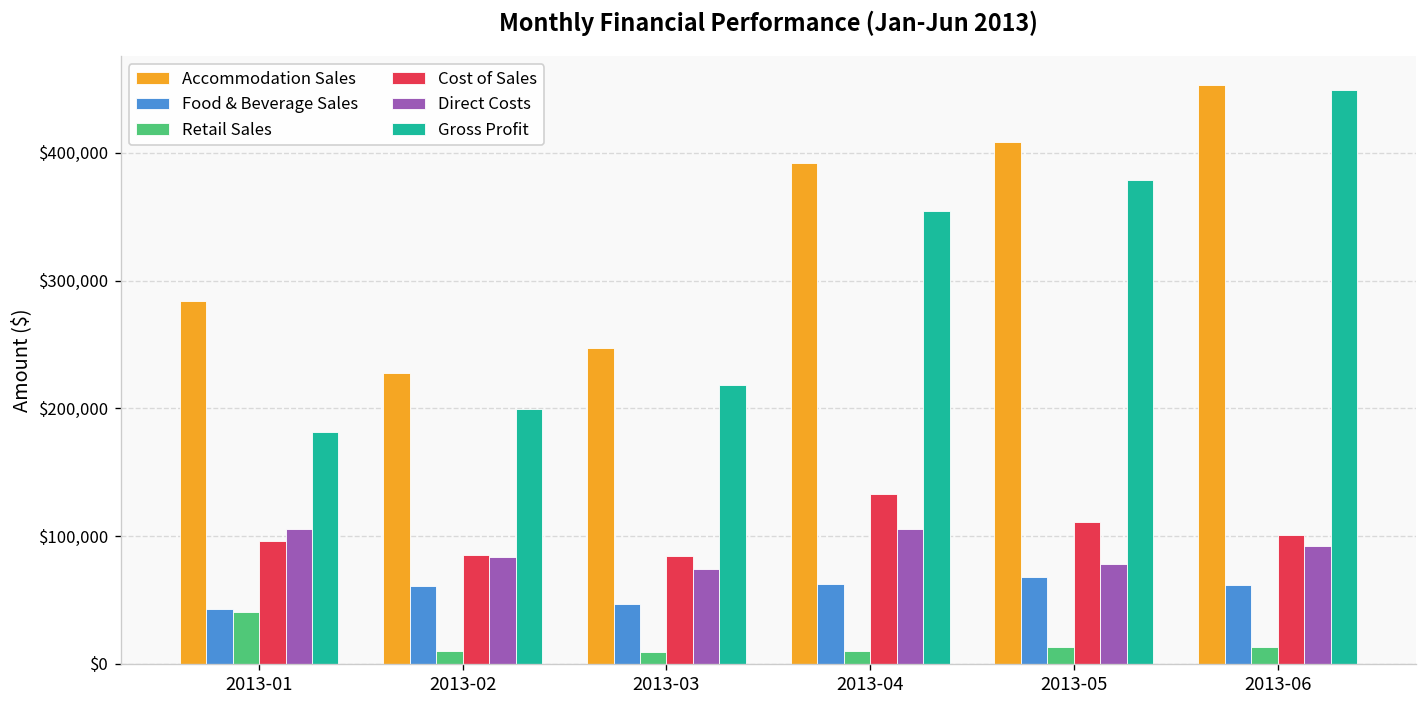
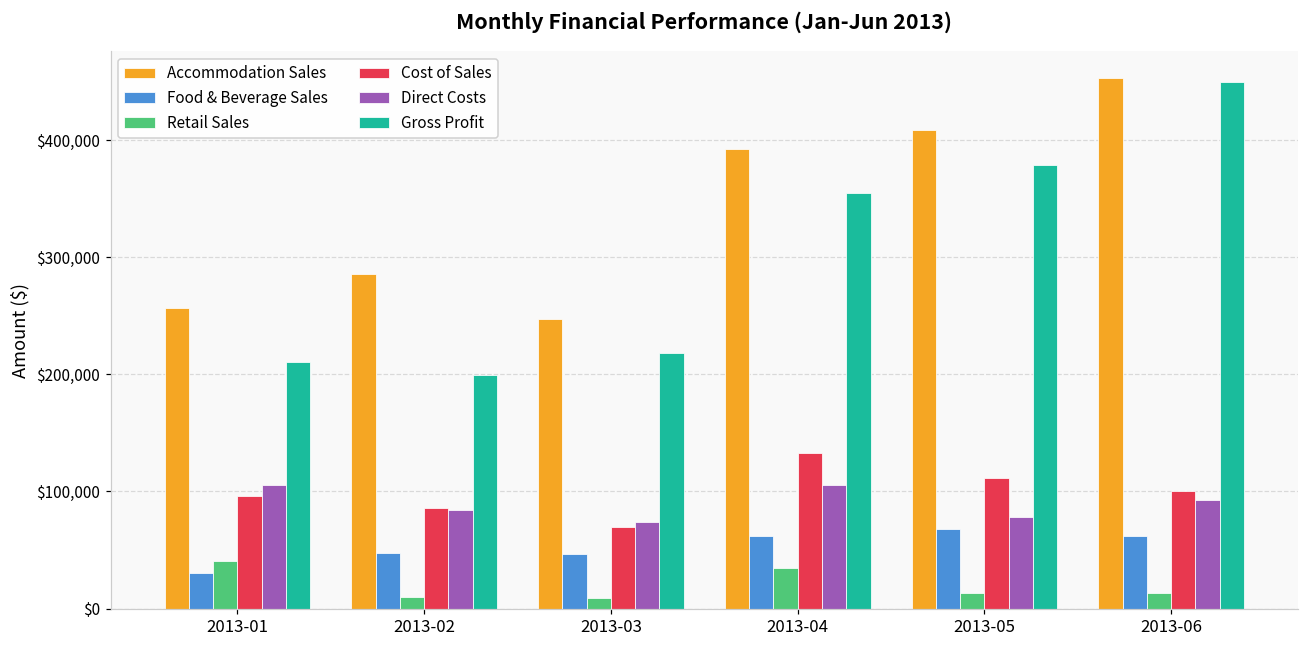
Accommodation Sales, 2013-01: $284,000 -> $257,000
Food & Beverage Sales, 2013-01: $43,000 -> $31,000
Gross Profit, 2013-01: $181,000 -> $210,000
Accommodation Sales, 2013-02: $228,000 -> $286,000
Food & Beverage Sales, 2013-02: $61,000 -> $47,000
Cost of Sales, 2013-03: $84,000 -> $70,000
Retail Sales, 2013-04: $10,000 -> $35,000
